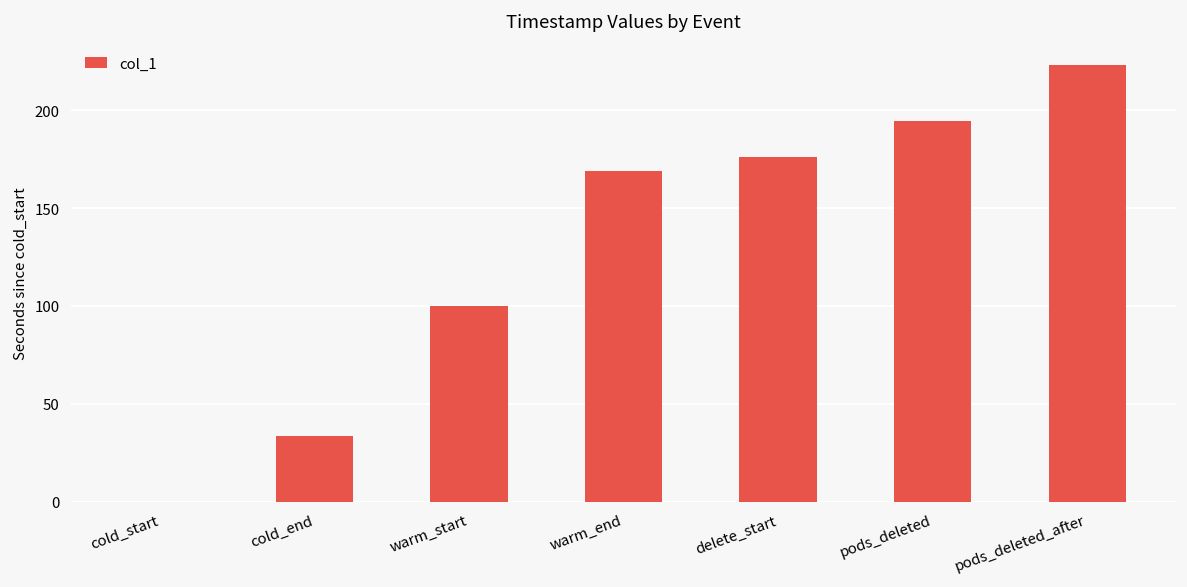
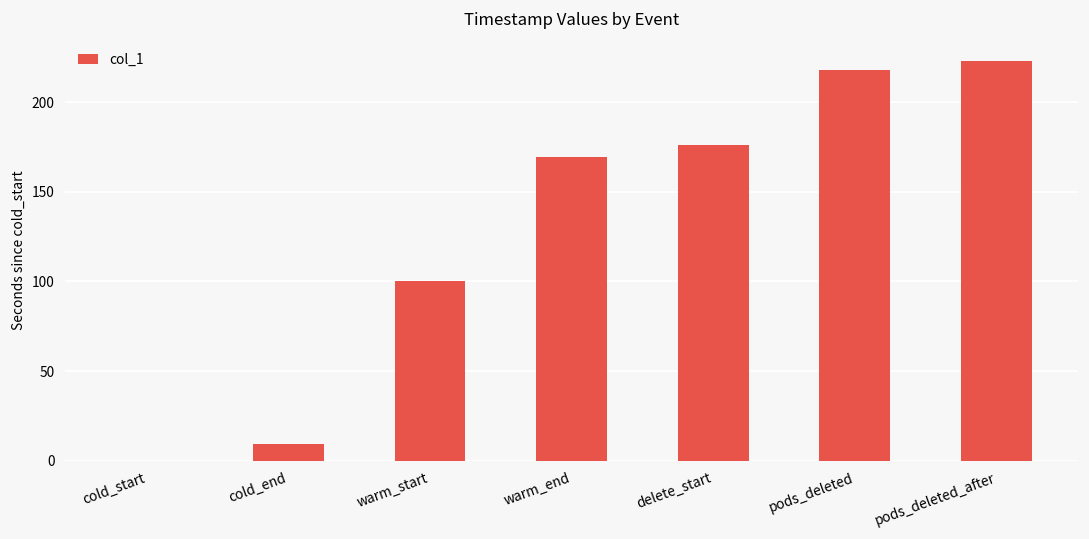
cold_end: 33 -> 9
pods_deleted: 195 -> 218
